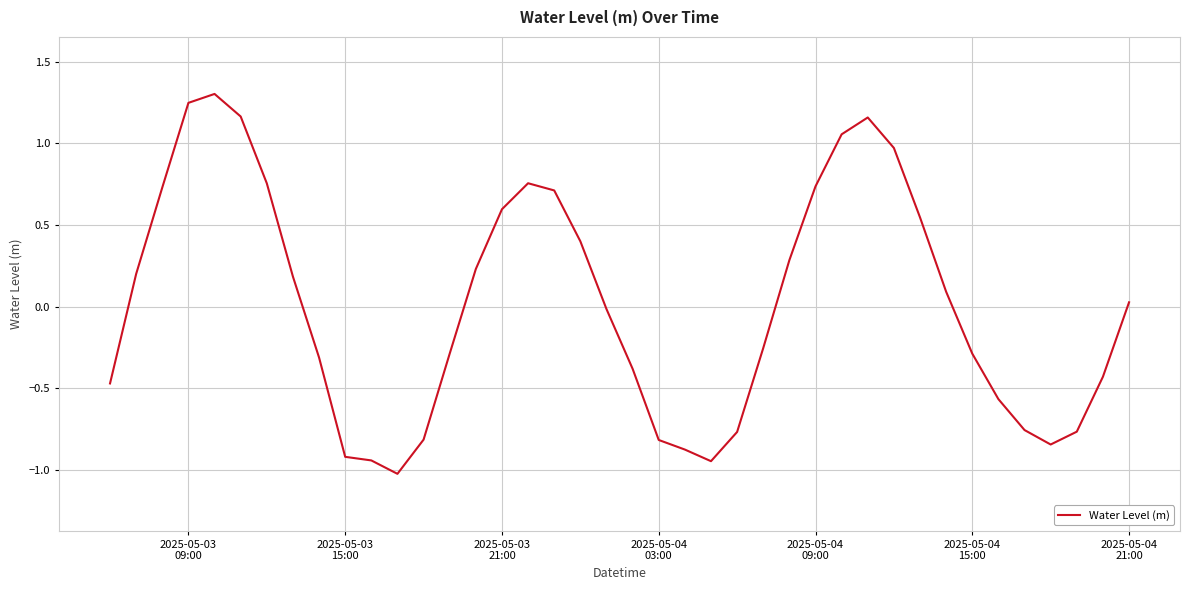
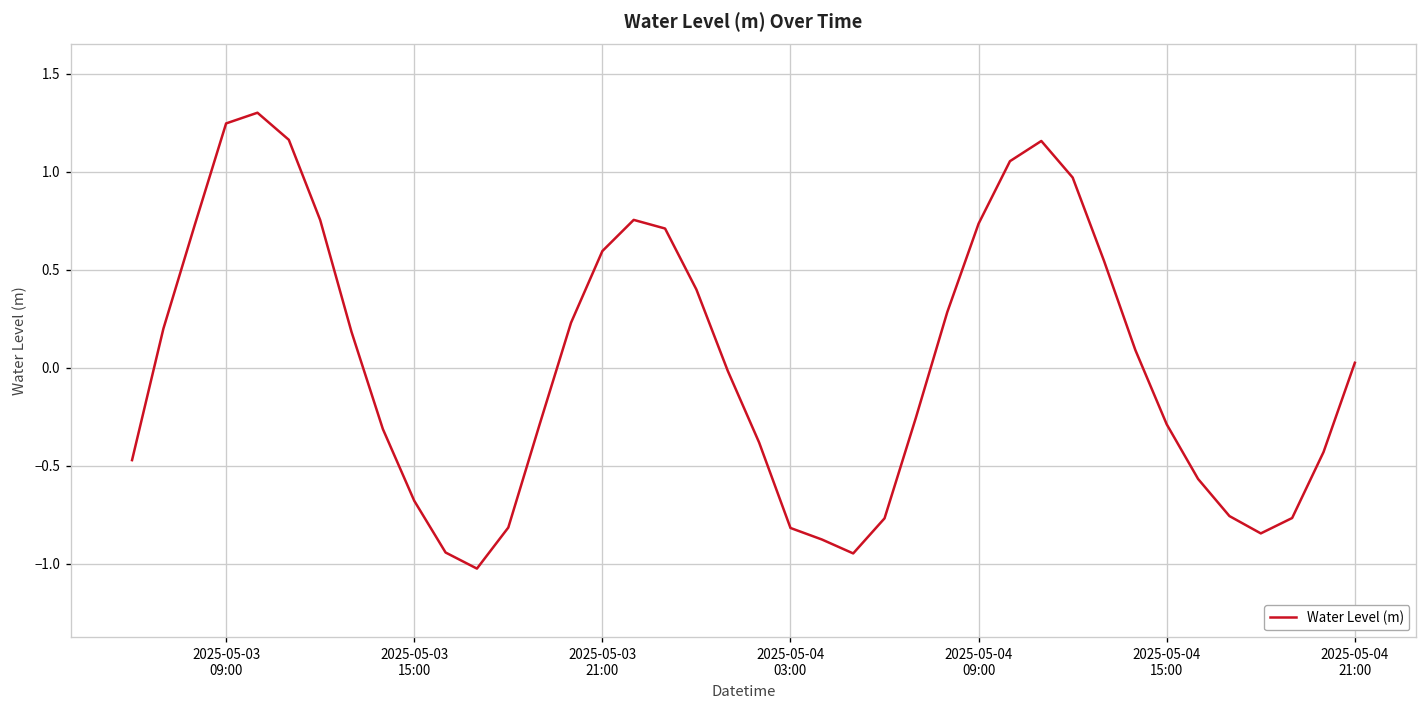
2025-05-03 15:00: -0.92 -> -0.68
